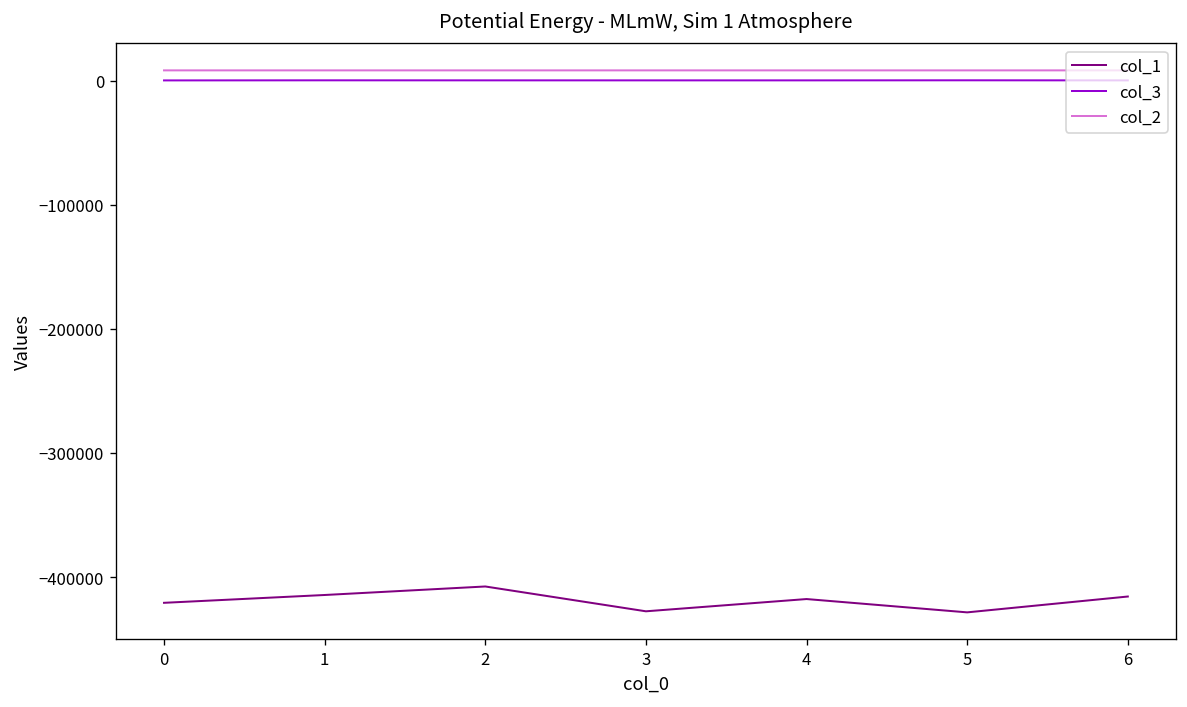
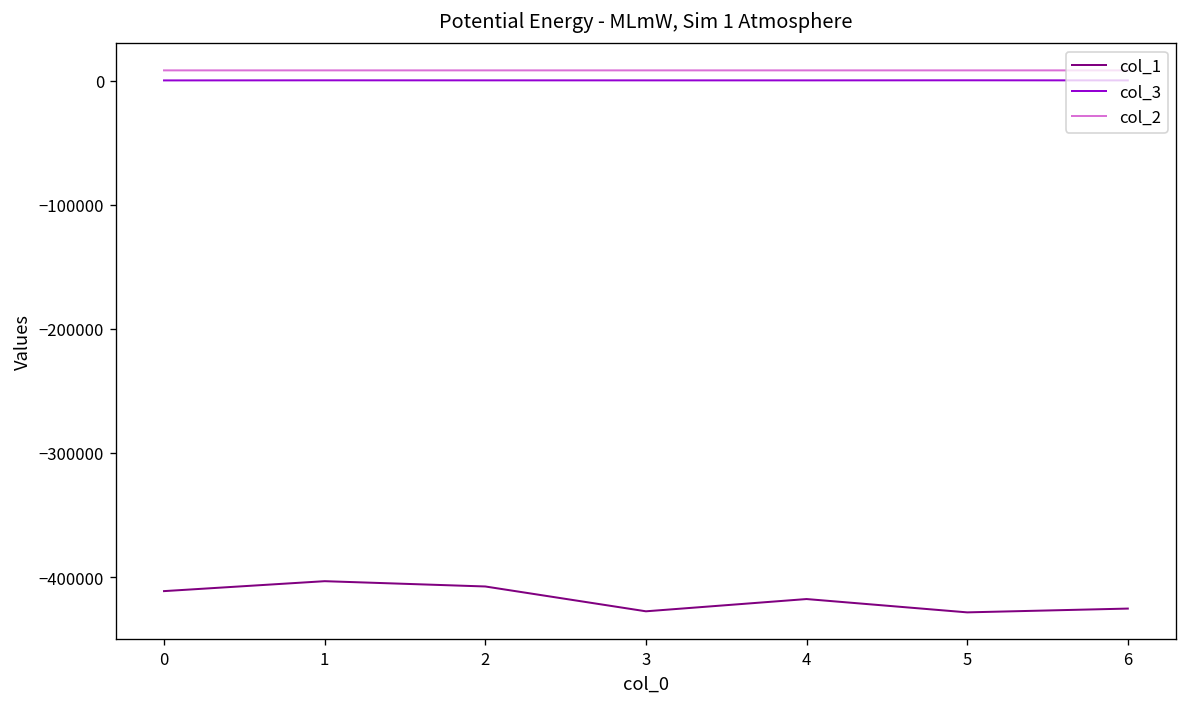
col_1, 0: -421000 -> -411000
col_1, 1: -414000 -> -403000
col_1, 6: -416000 -> -425000
